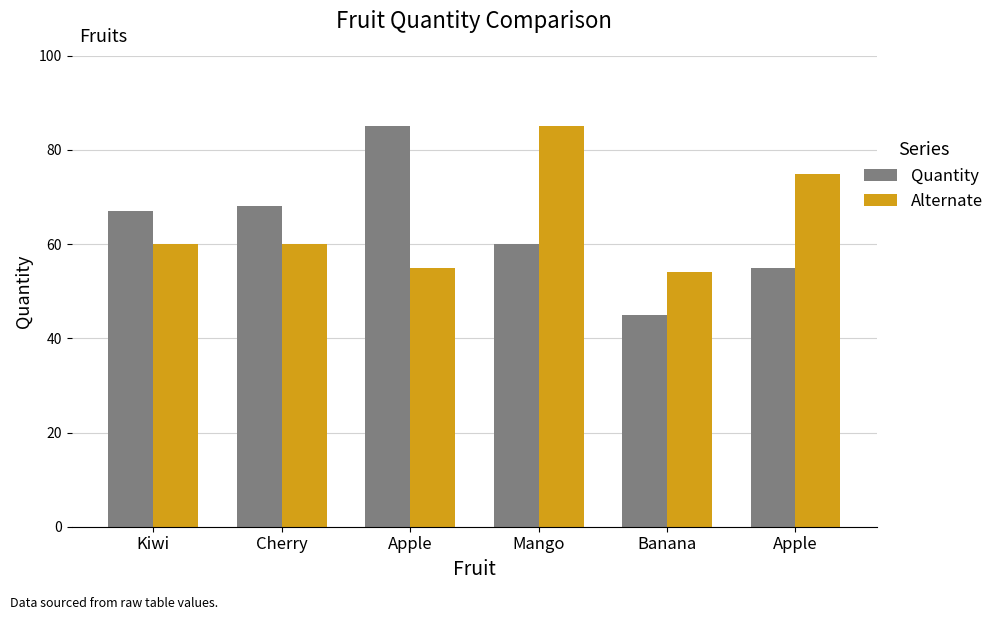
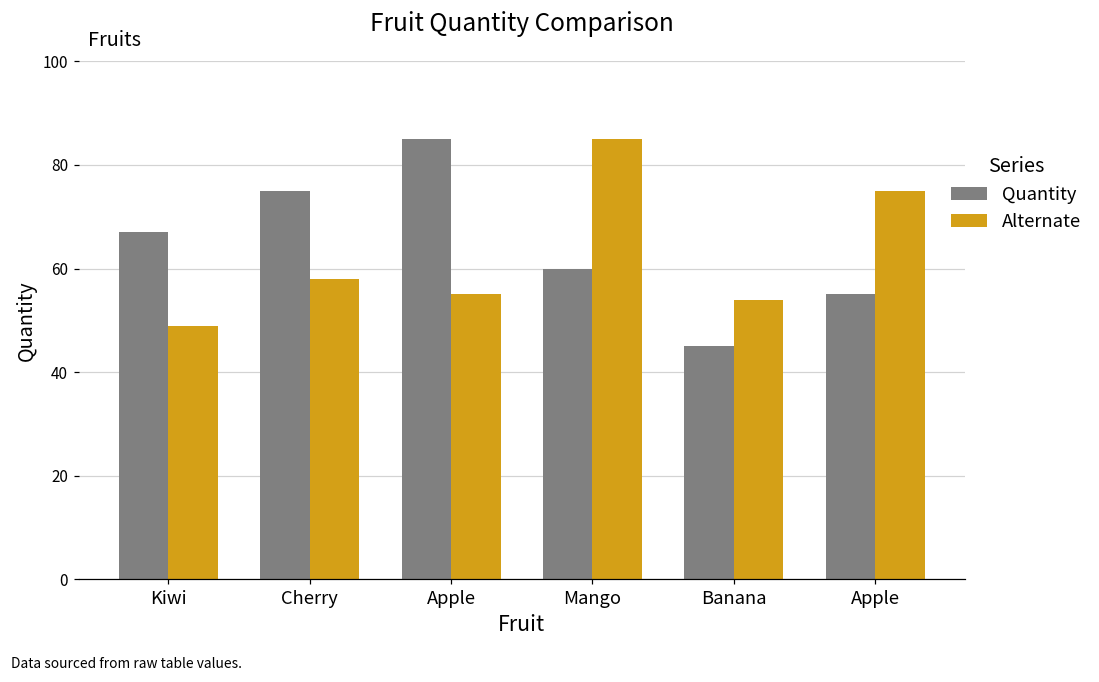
Alternate, Kiwi: 60 -> 49
Quantity, Cherry: 68 -> 75
Alternate, Cherry: 60 -> 58
